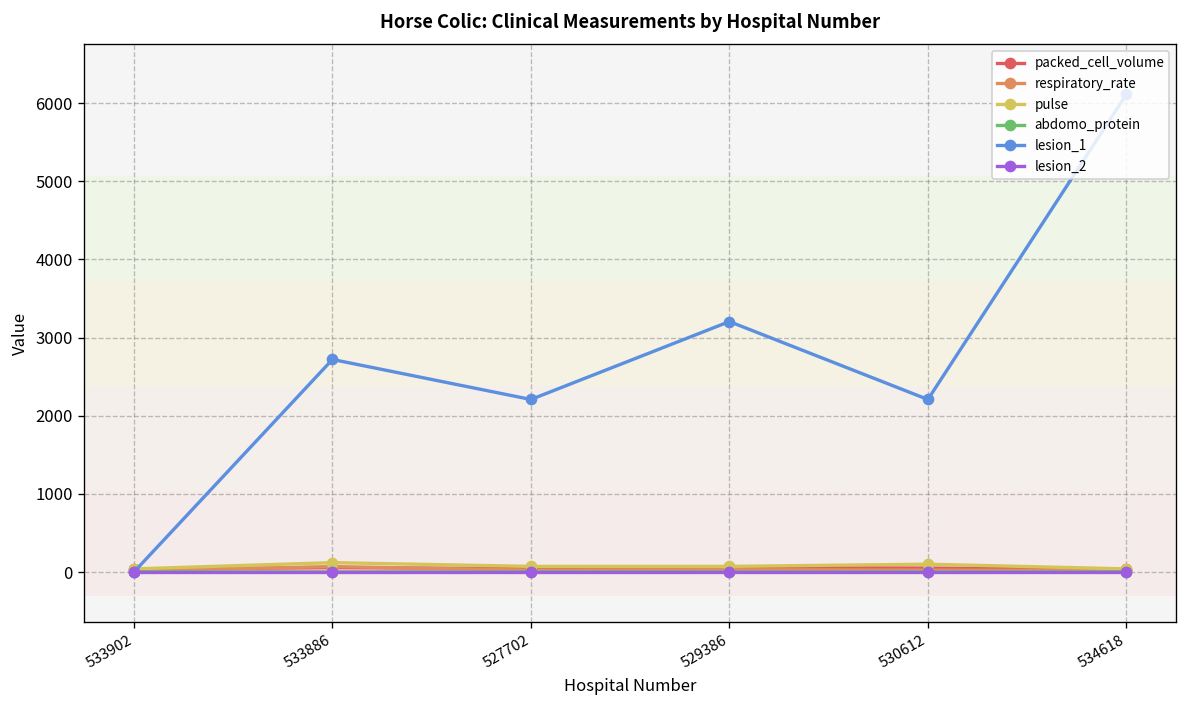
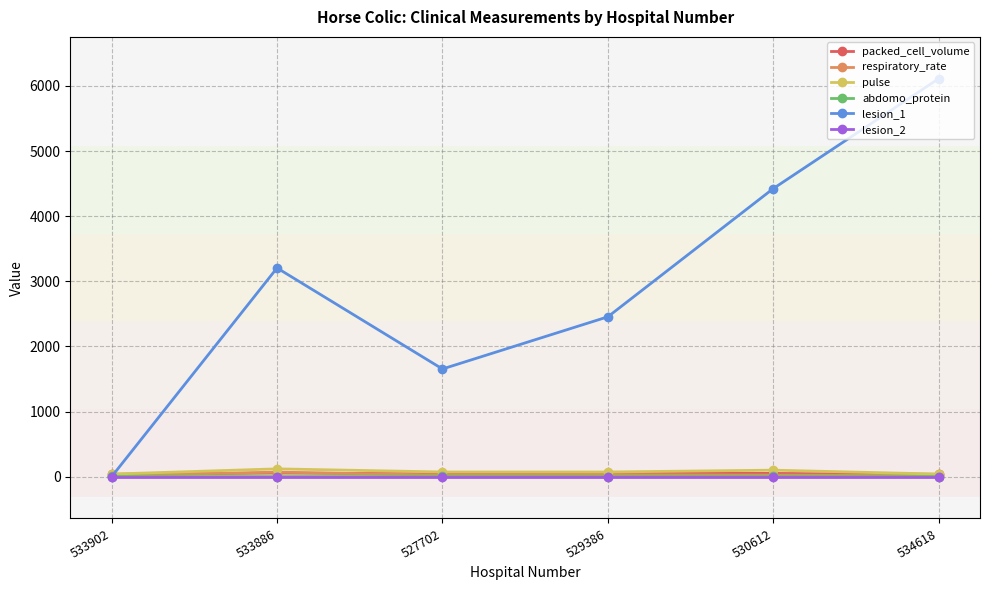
lesion_1, 533886: 2700 -> 3200
lesion_1, 527702: 2200 -> 1700
lesion_1, 529386: 3200 -> 2500
lesion_1, 530612: 2200 -> 4400
